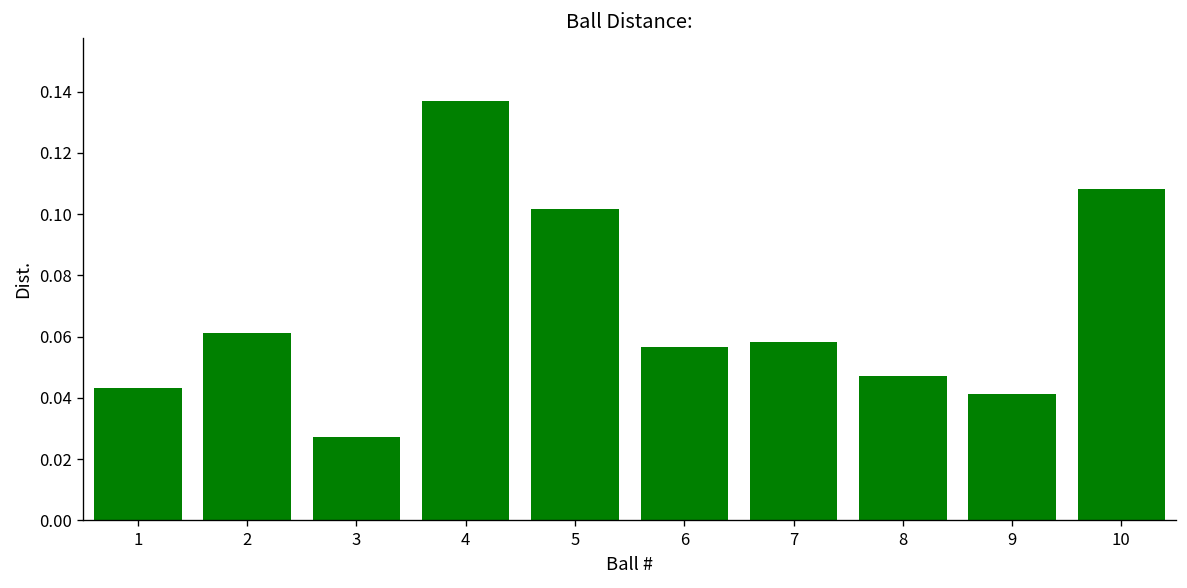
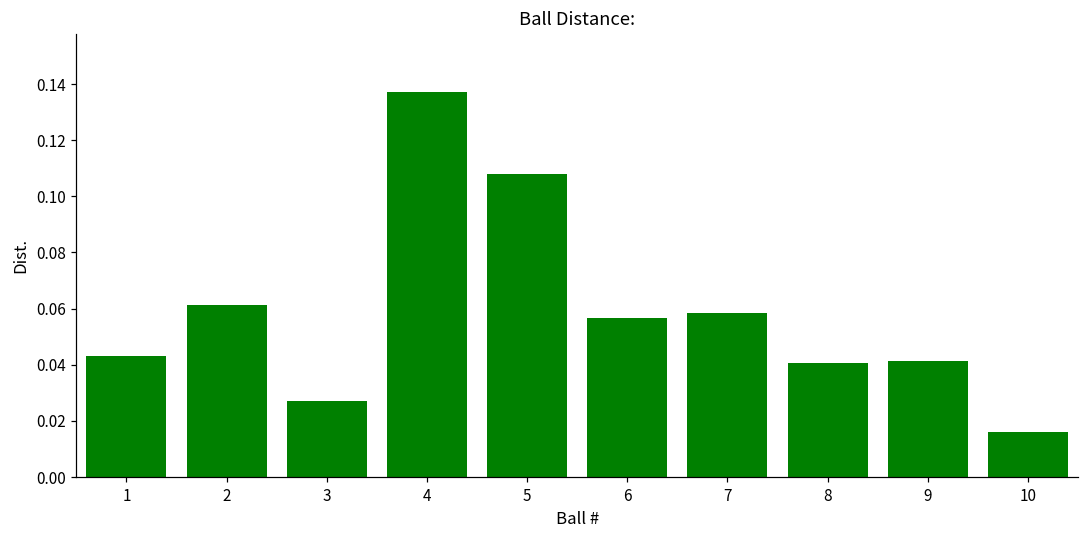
5: 0.102 -> 0.108
8: 0.047 -> 0.041
10: 0.108 -> 0.016
